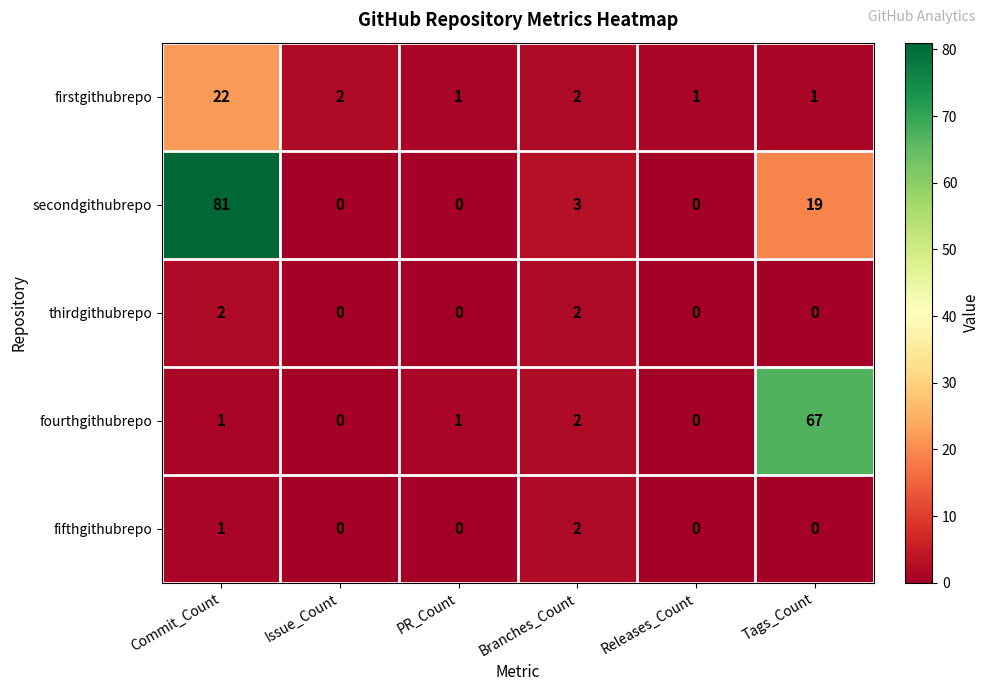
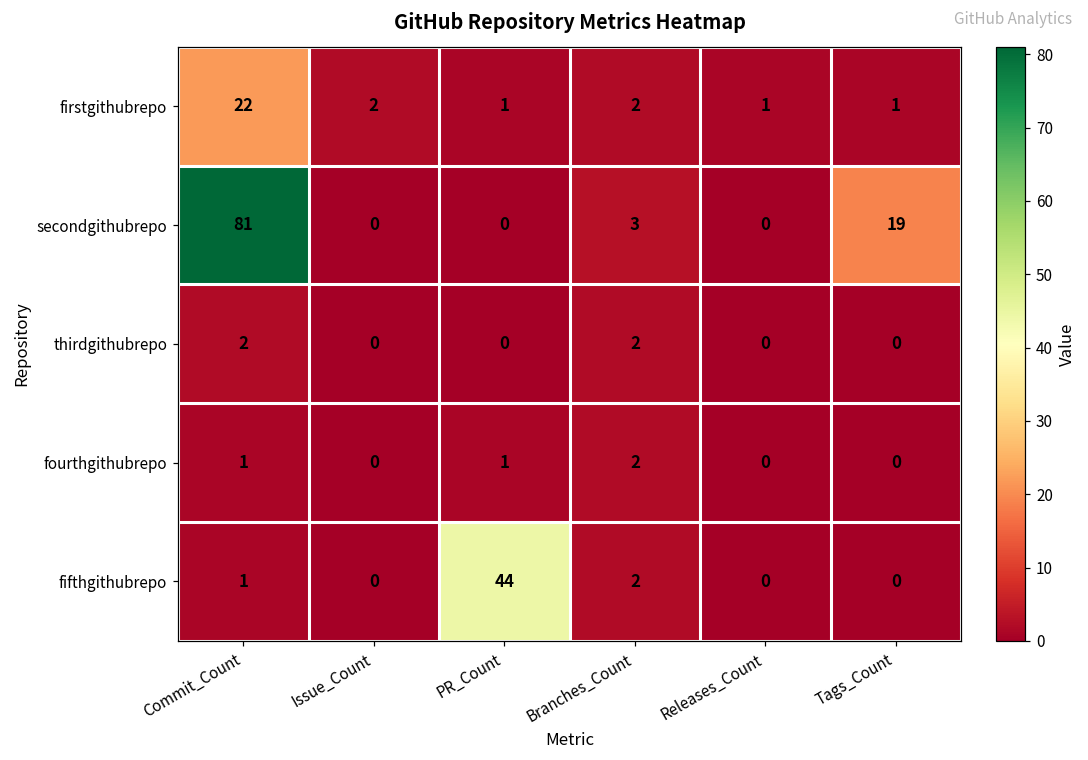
fourthgithubrepo, Tags_Count: 67 -> 0
fifthgithubrepo, PR_Count: 0 -> 44
